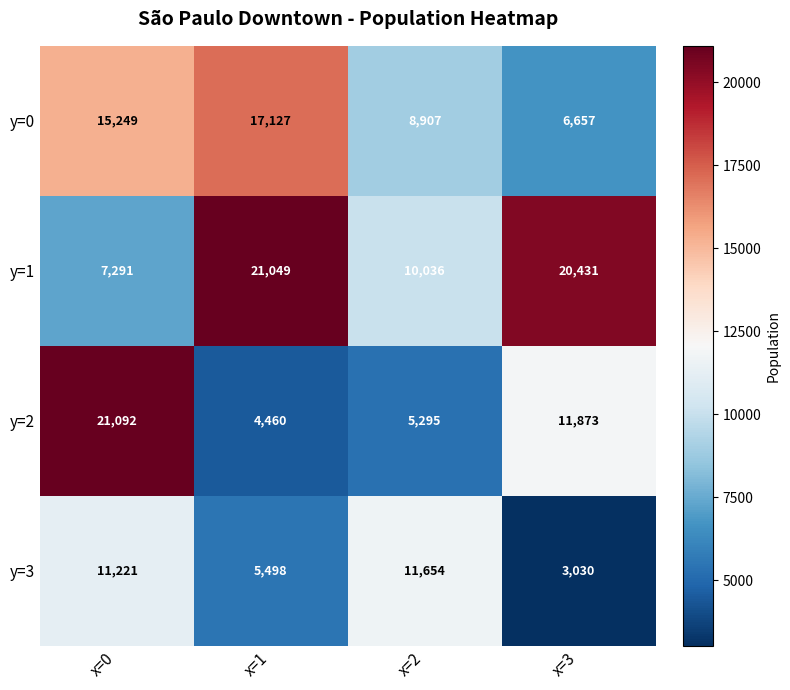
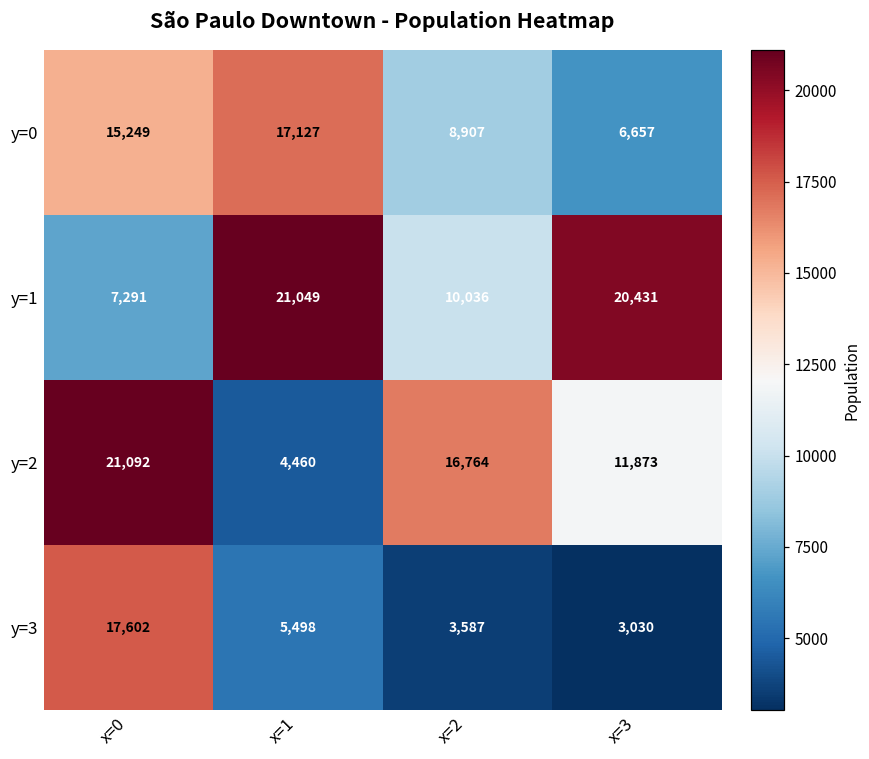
y=2, x=2: 5,295 -> 16,764
y=3, x=0: 11,221 -> 17,602
y=3, x=2: 11,654 -> 3,587
